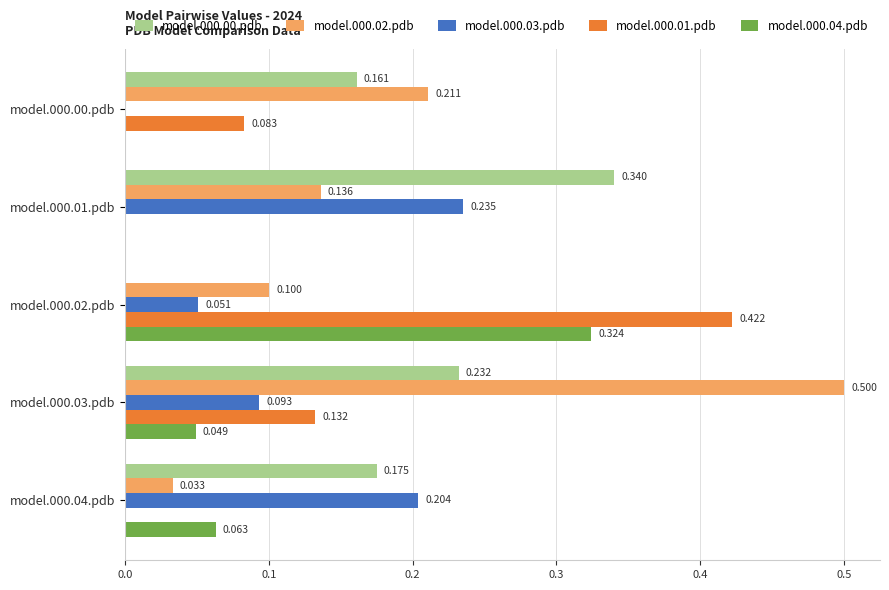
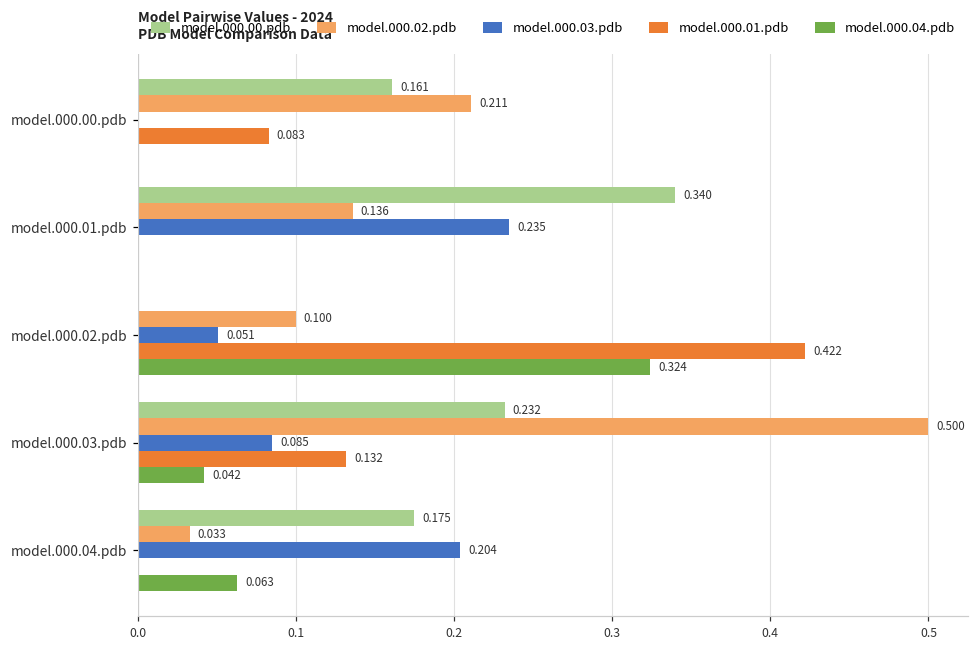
model.000.03.pdb, model.000.03.pdb: 0.093 -> 0.085
model.000.04.pdb, model.000.03.pdb: 0.049 -> 0.042
